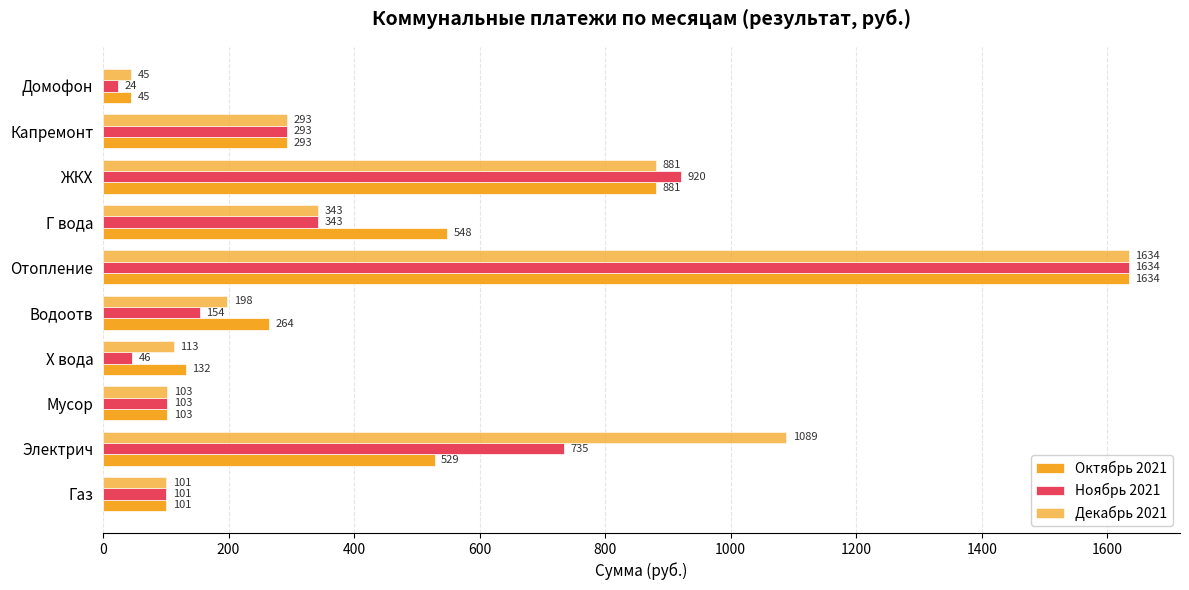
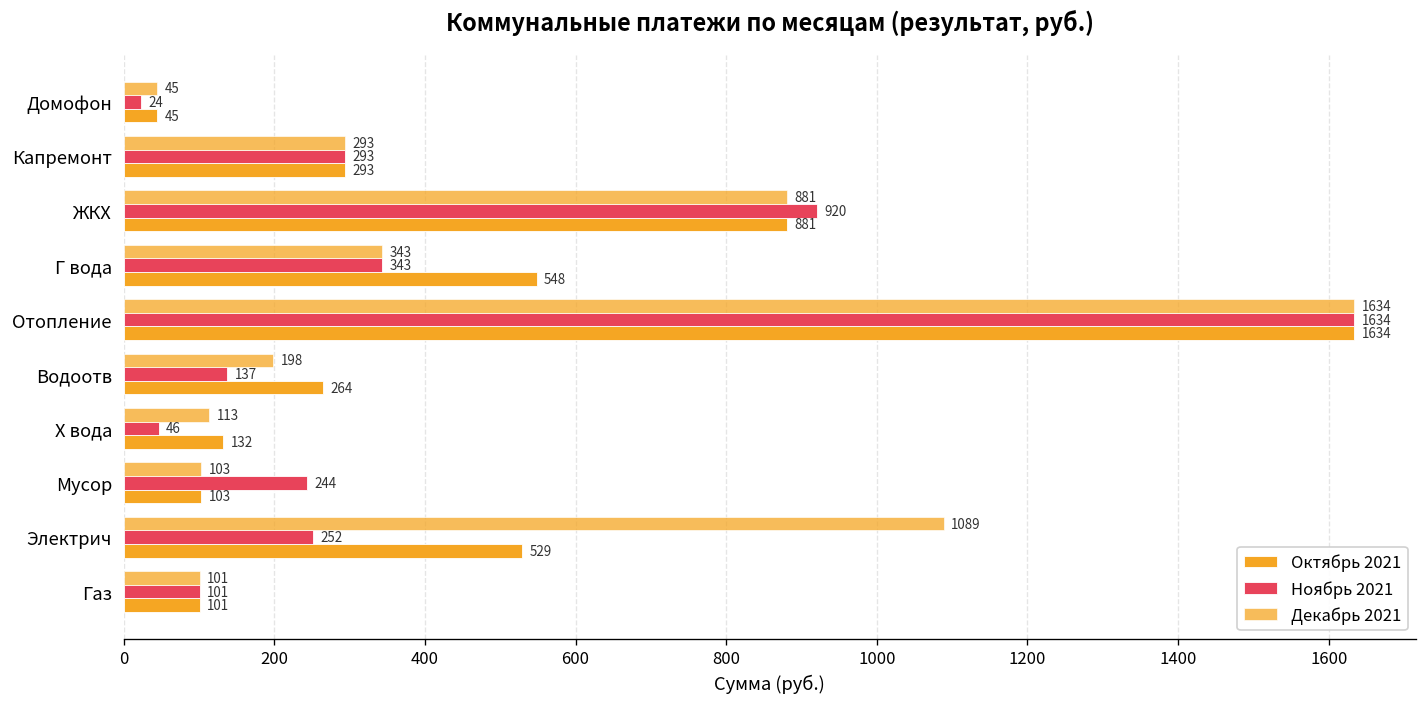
Ноябрь 2021, Водоотв: 154 -> 137
Ноябрь 2021, Мусор: 103 -> 244
Ноябрь 2021, Электрич: 735 -> 252
